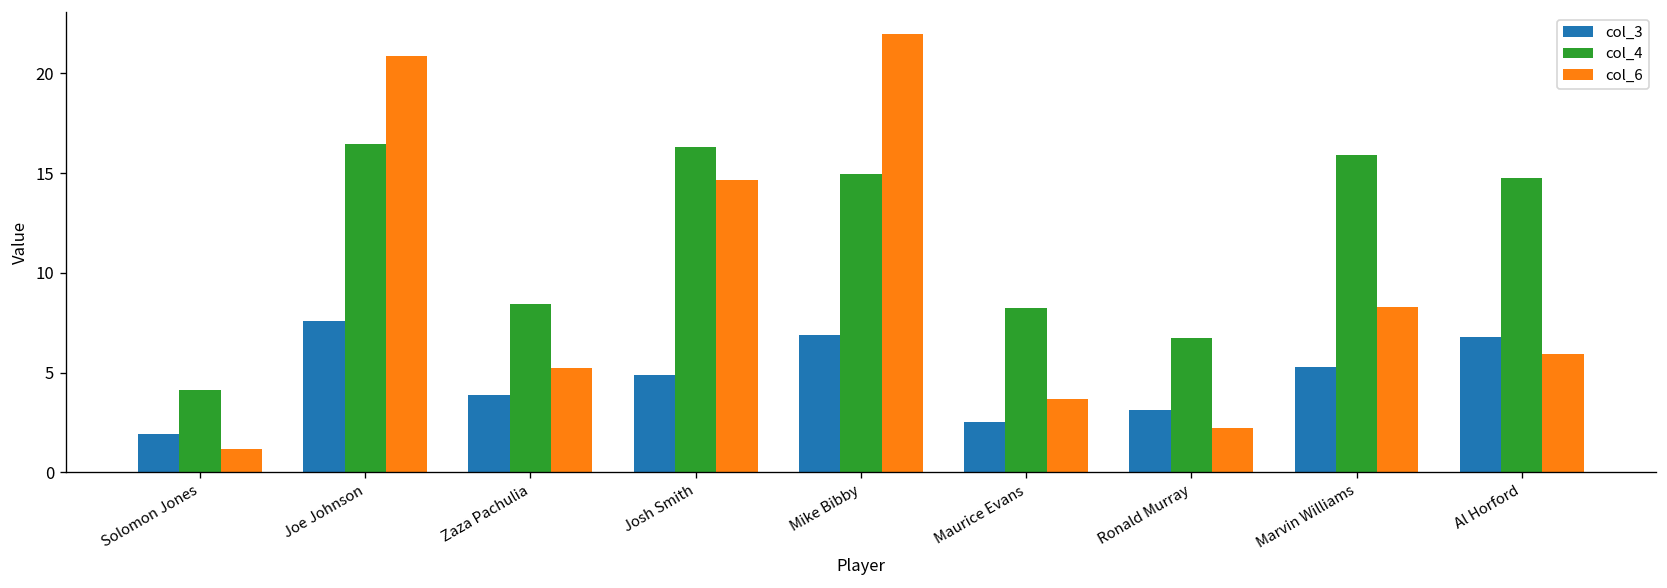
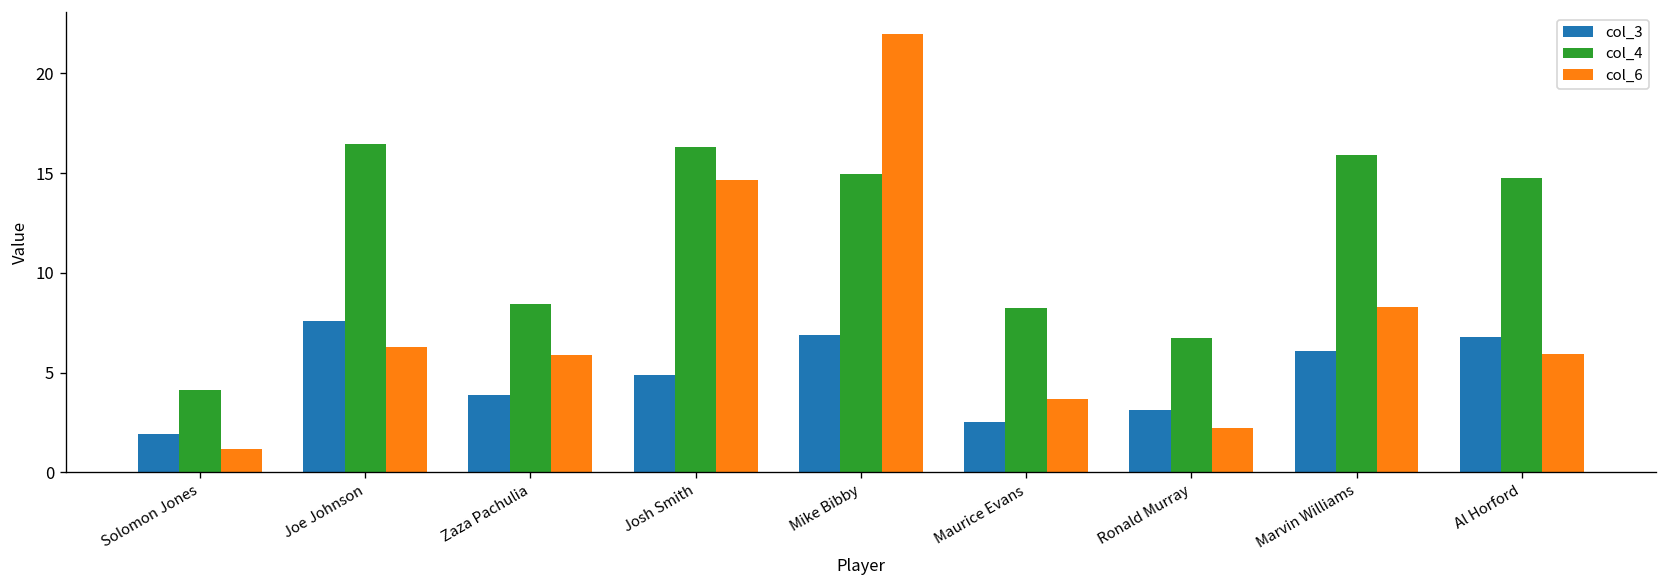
col_6, Joe Johnson: 20.9 -> 6.3
col_6, Zaza Pachulia: 5.2 -> 5.9
col_3, Marvin Williams: 5.3 -> 6.1
